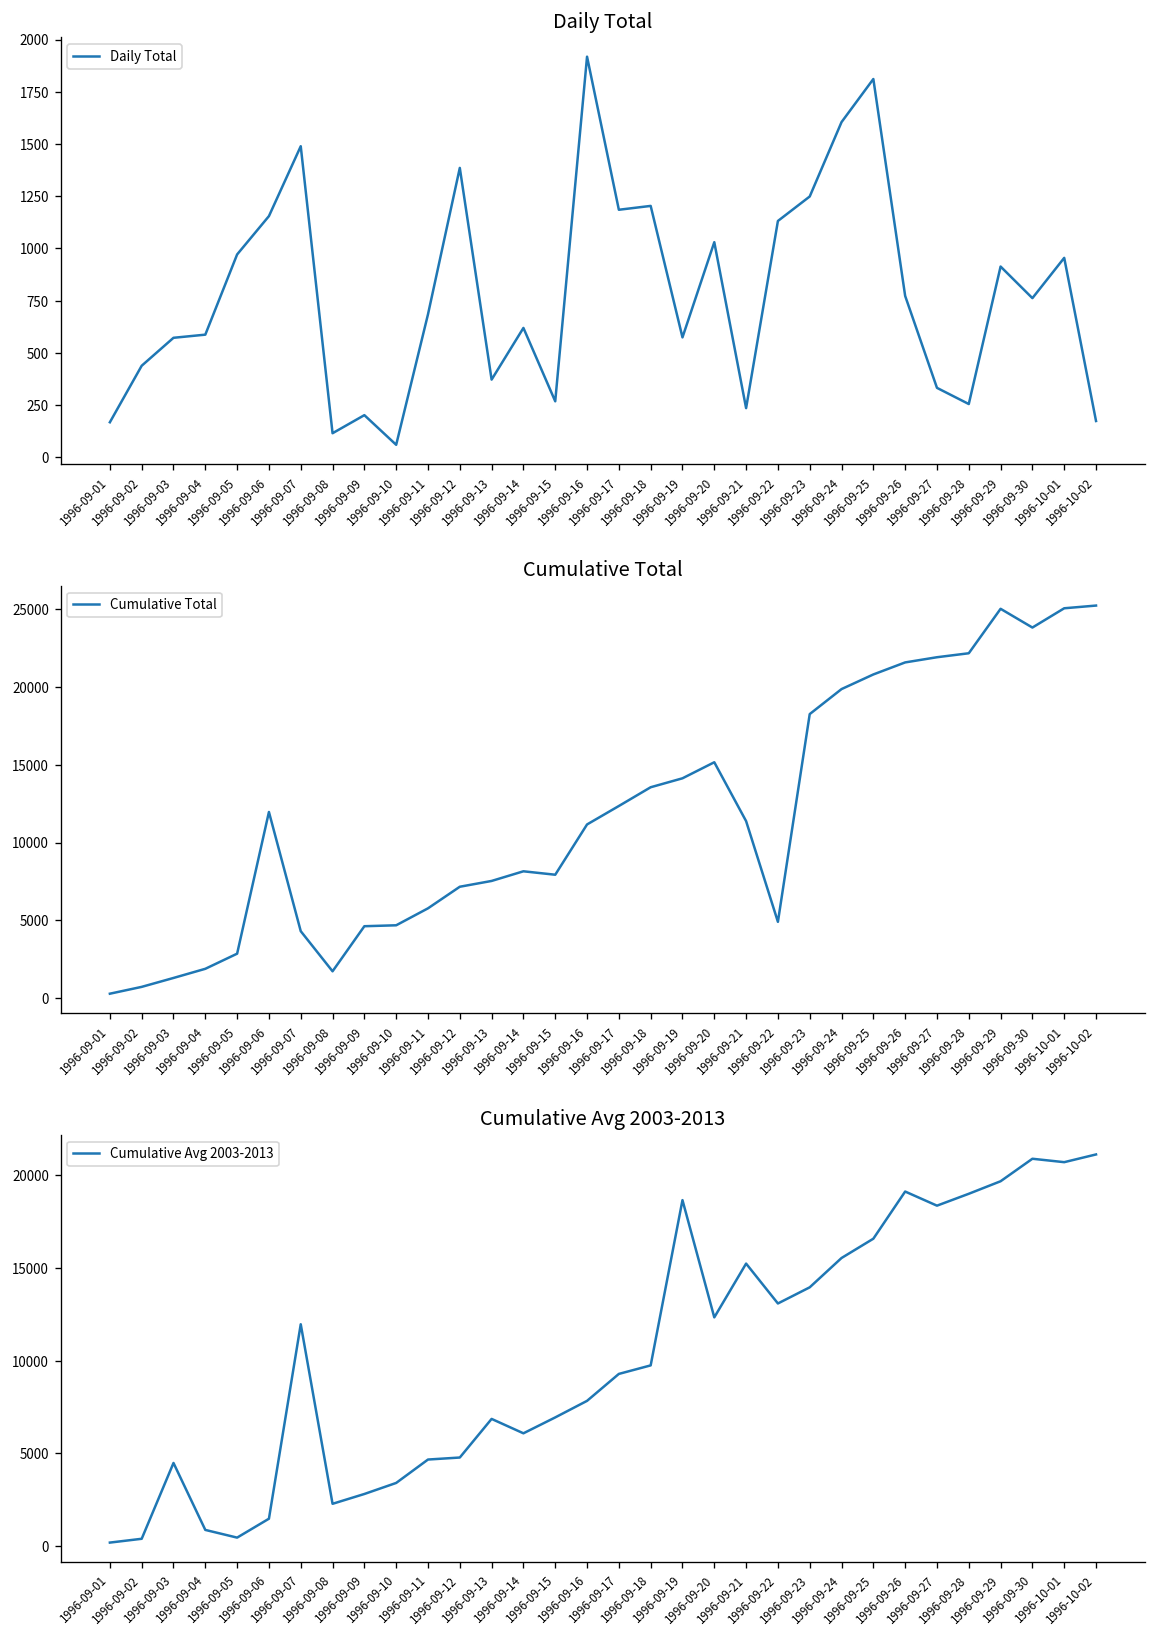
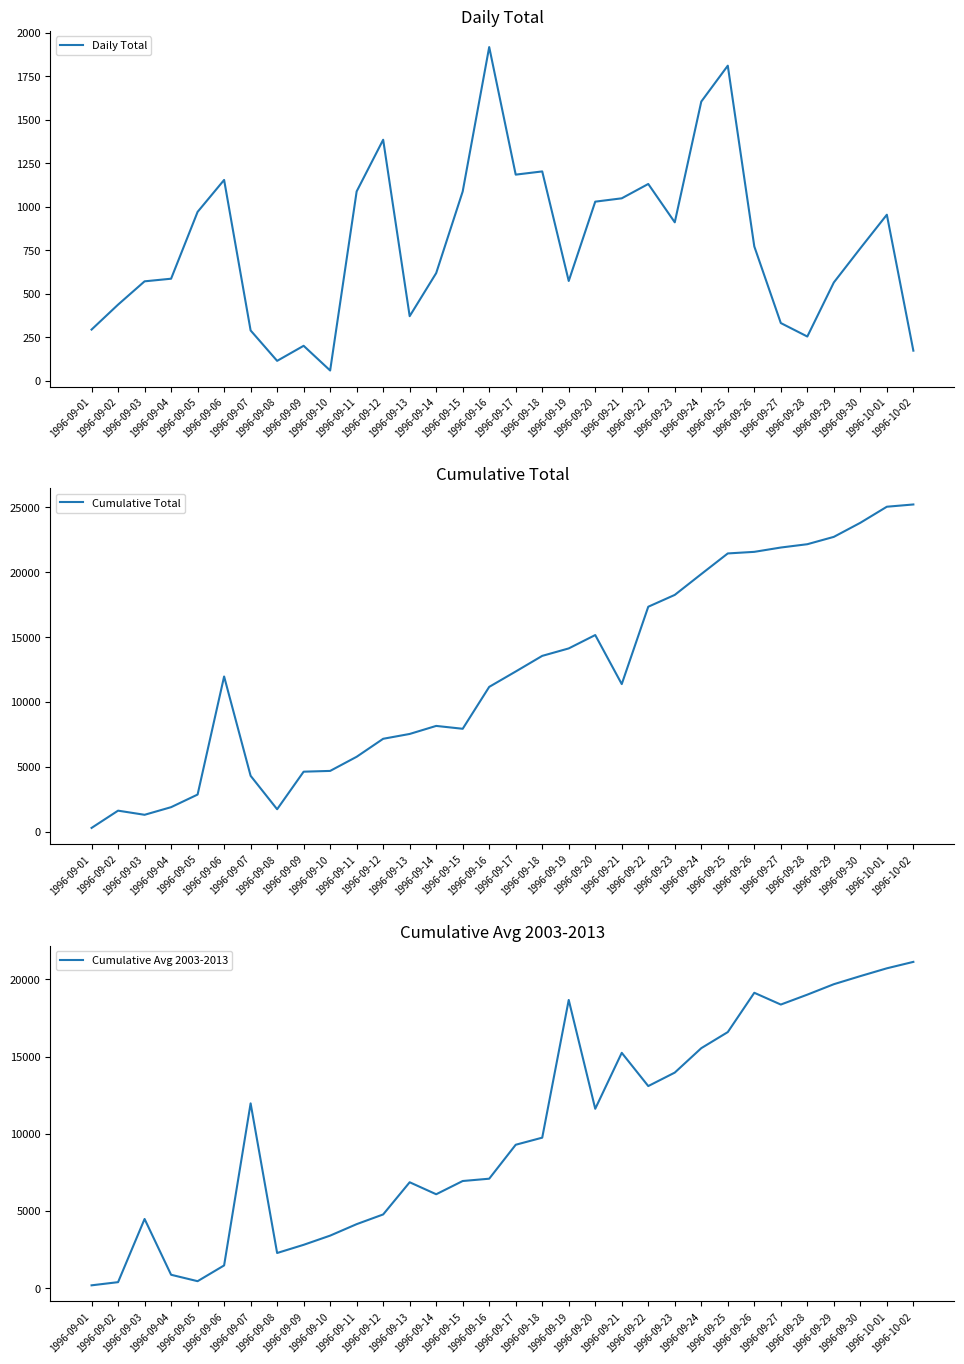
Daily Total, 1996-09-01: 170 -> 300
Daily Total, 1996-09-07: 1490 -> 290
Daily Total, 1996-09-11: 680 -> 1090
Daily Total, 1996-09-15: 270 -> 1090
Daily Total, 1996-09-21: 240 -> 1050
Daily Total, 1996-09-23: 1250 -> 910
Daily Total, 1996-09-29: 910 -> 570
Cumulative Total, 1996-09-02: 700 -> 1600
Cumulative Total, 1996-09-22: 4900 -> 17300
Cumulative Total, 1996-09-25: 20800 -> 21400
Cumulative Total, 1996-09-29: 25000 -> 22700
Cumulative Avg 2003-2013, 1996-09-11: 4700 -> 4100
Cumulative Avg 2003-2013, 1996-09-16: 7800 -> 7100
Cumulative Avg 2003-2013, 1996-09-20: 12300 -> 11600
Cumulative Avg 2003-2013, 1996-09-30: 20900 -> 20200
